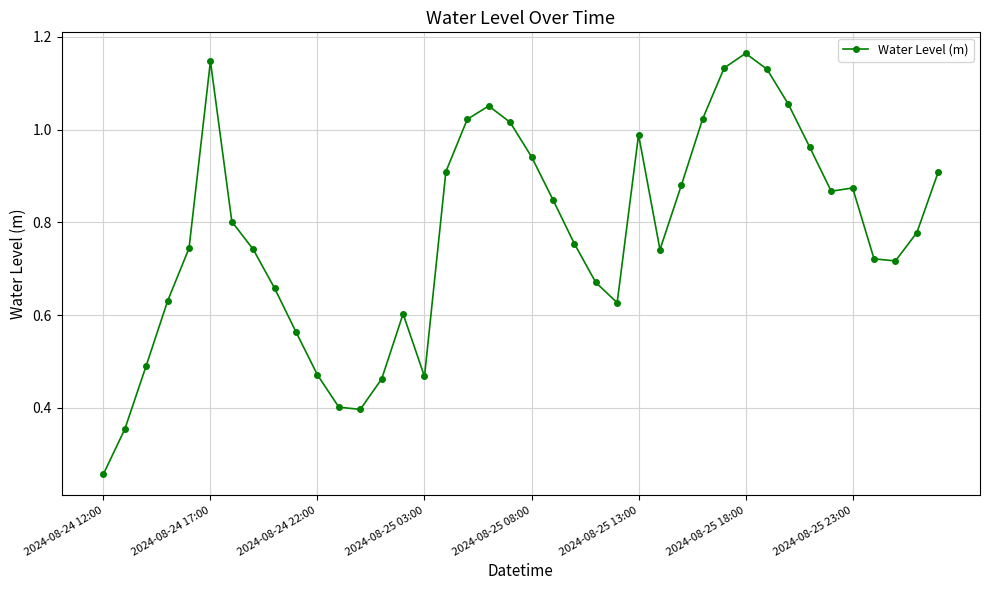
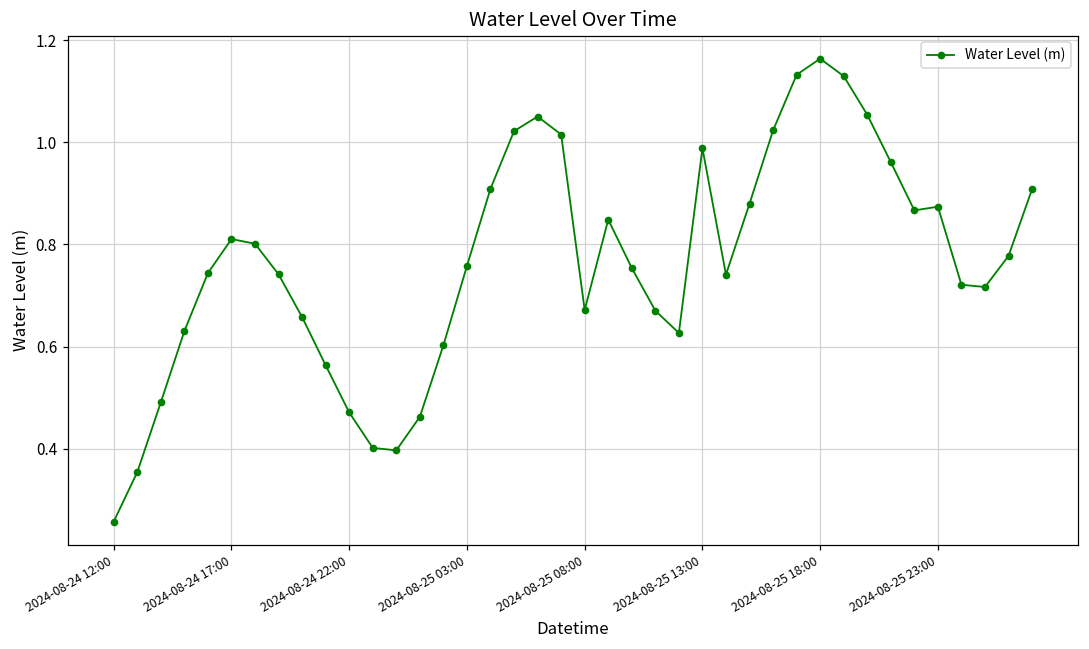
2024-08-24 17:00: 1.15 -> 0.81
2024-08-25 03:00: 0.47 -> 0.76
2024-08-25 08:00: 0.94 -> 0.67
